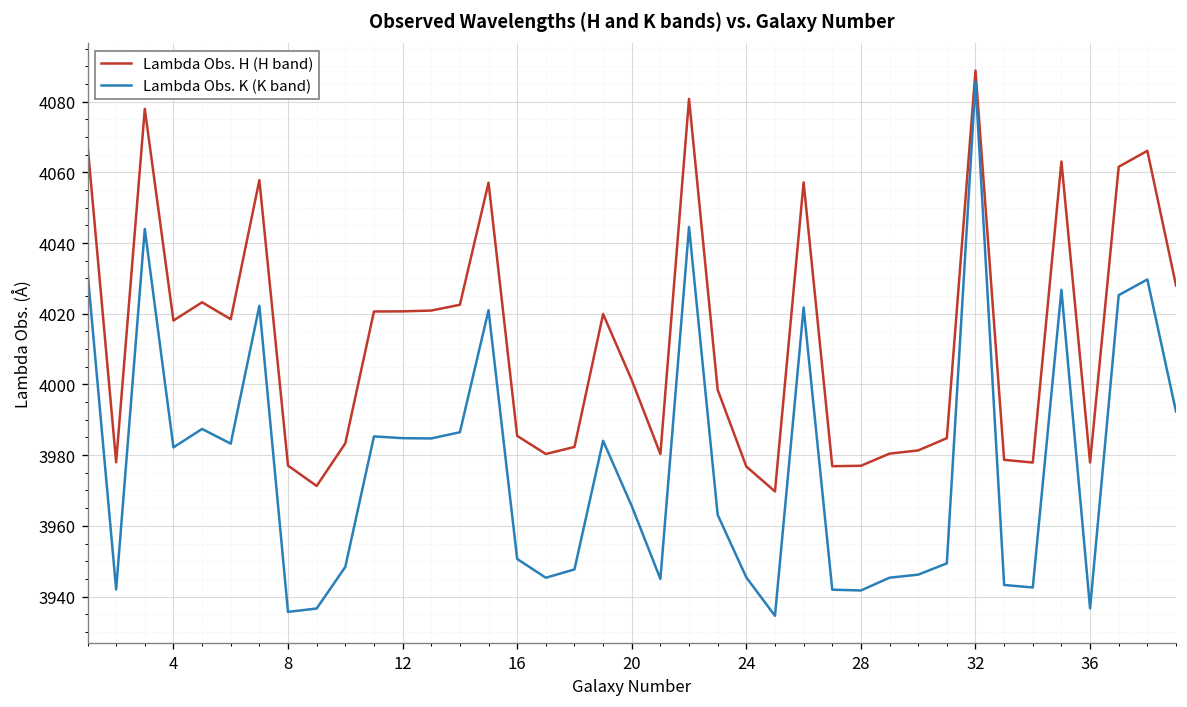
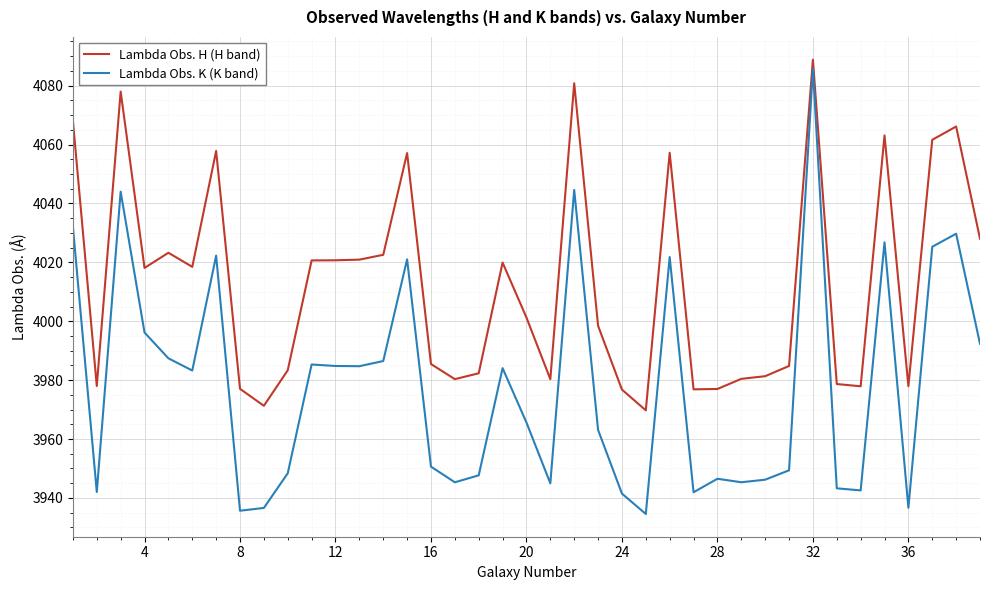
Lambda Obs. K (K band), 4: 3982 -> 3996
Lambda Obs. K (K band), 24: 3945 -> 3941
Lambda Obs. K (K band), 28: 3942 -> 3947
